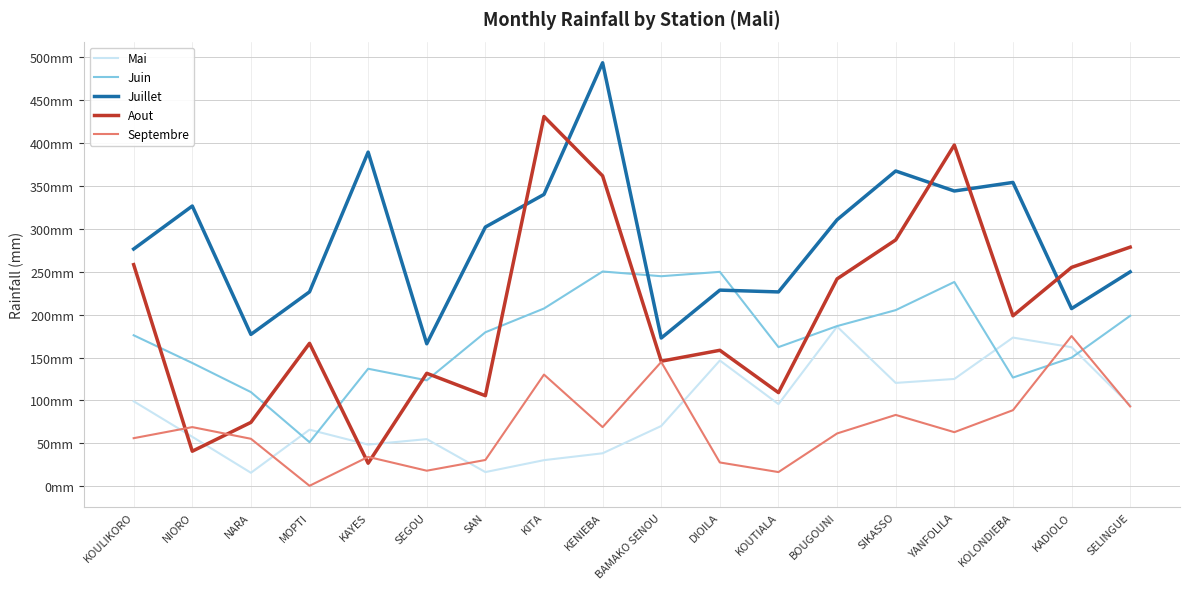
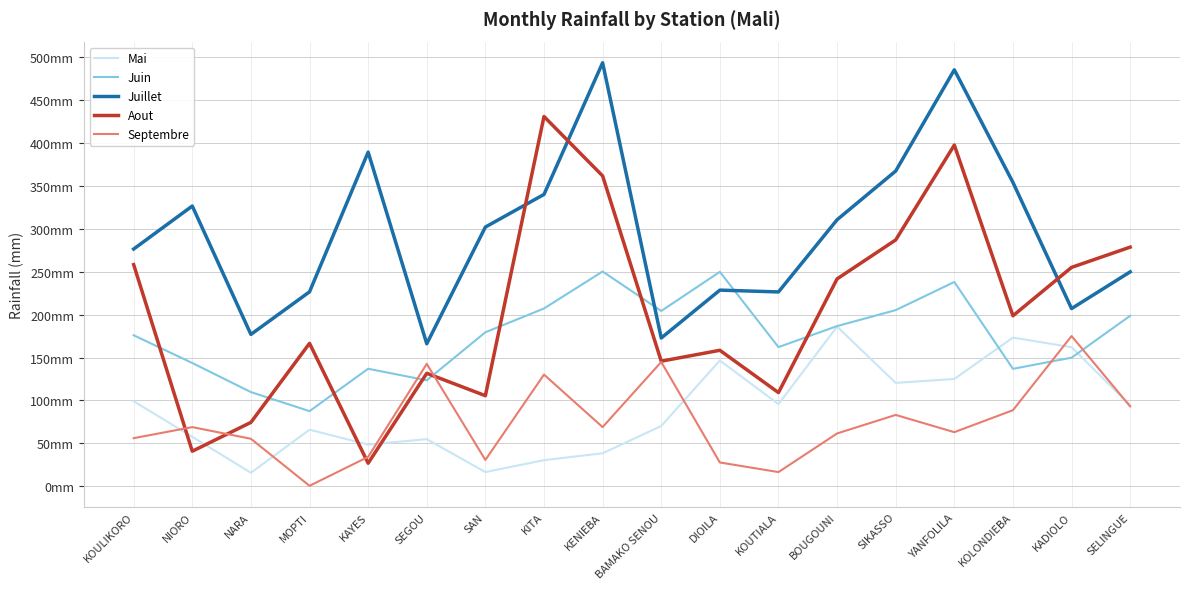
Juin, MOPTI: 50mm -> 90mm
Septembre, SEGOU: 20mm -> 140mm
Juin, BAMAKO SENOU: 240mm -> 200mm
Juillet, YANFOLILA: 340mm -> 490mm
Juin, KOLONDIEBA: 130mm -> 140mm
